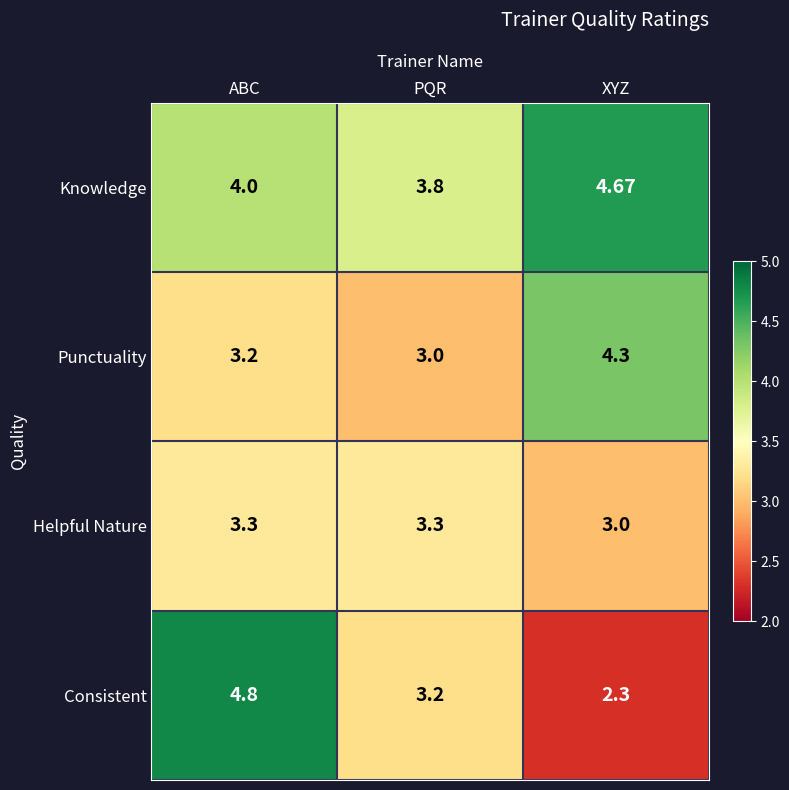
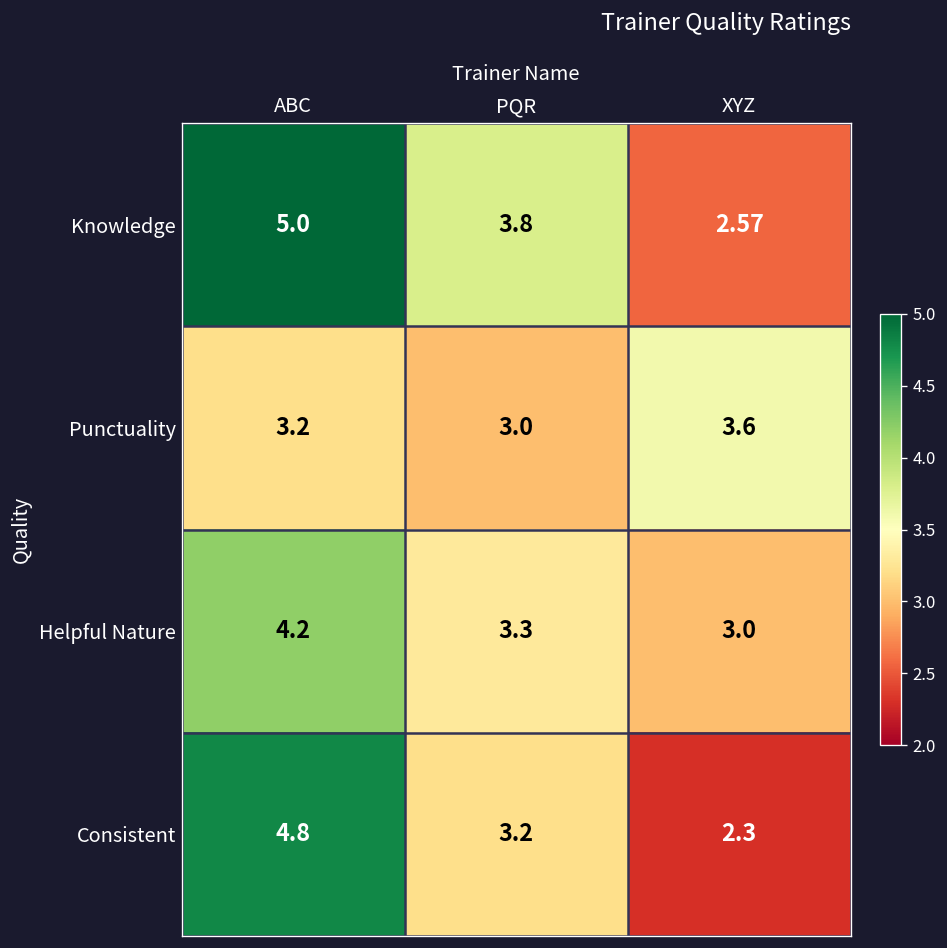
Knowledge, ABC: 4.0 -> 5.0
Knowledge, XYZ: 4.67 -> 2.57
Punctuality, XYZ: 4.3 -> 3.6
Helpful Nature, ABC: 3.3 -> 4.2
